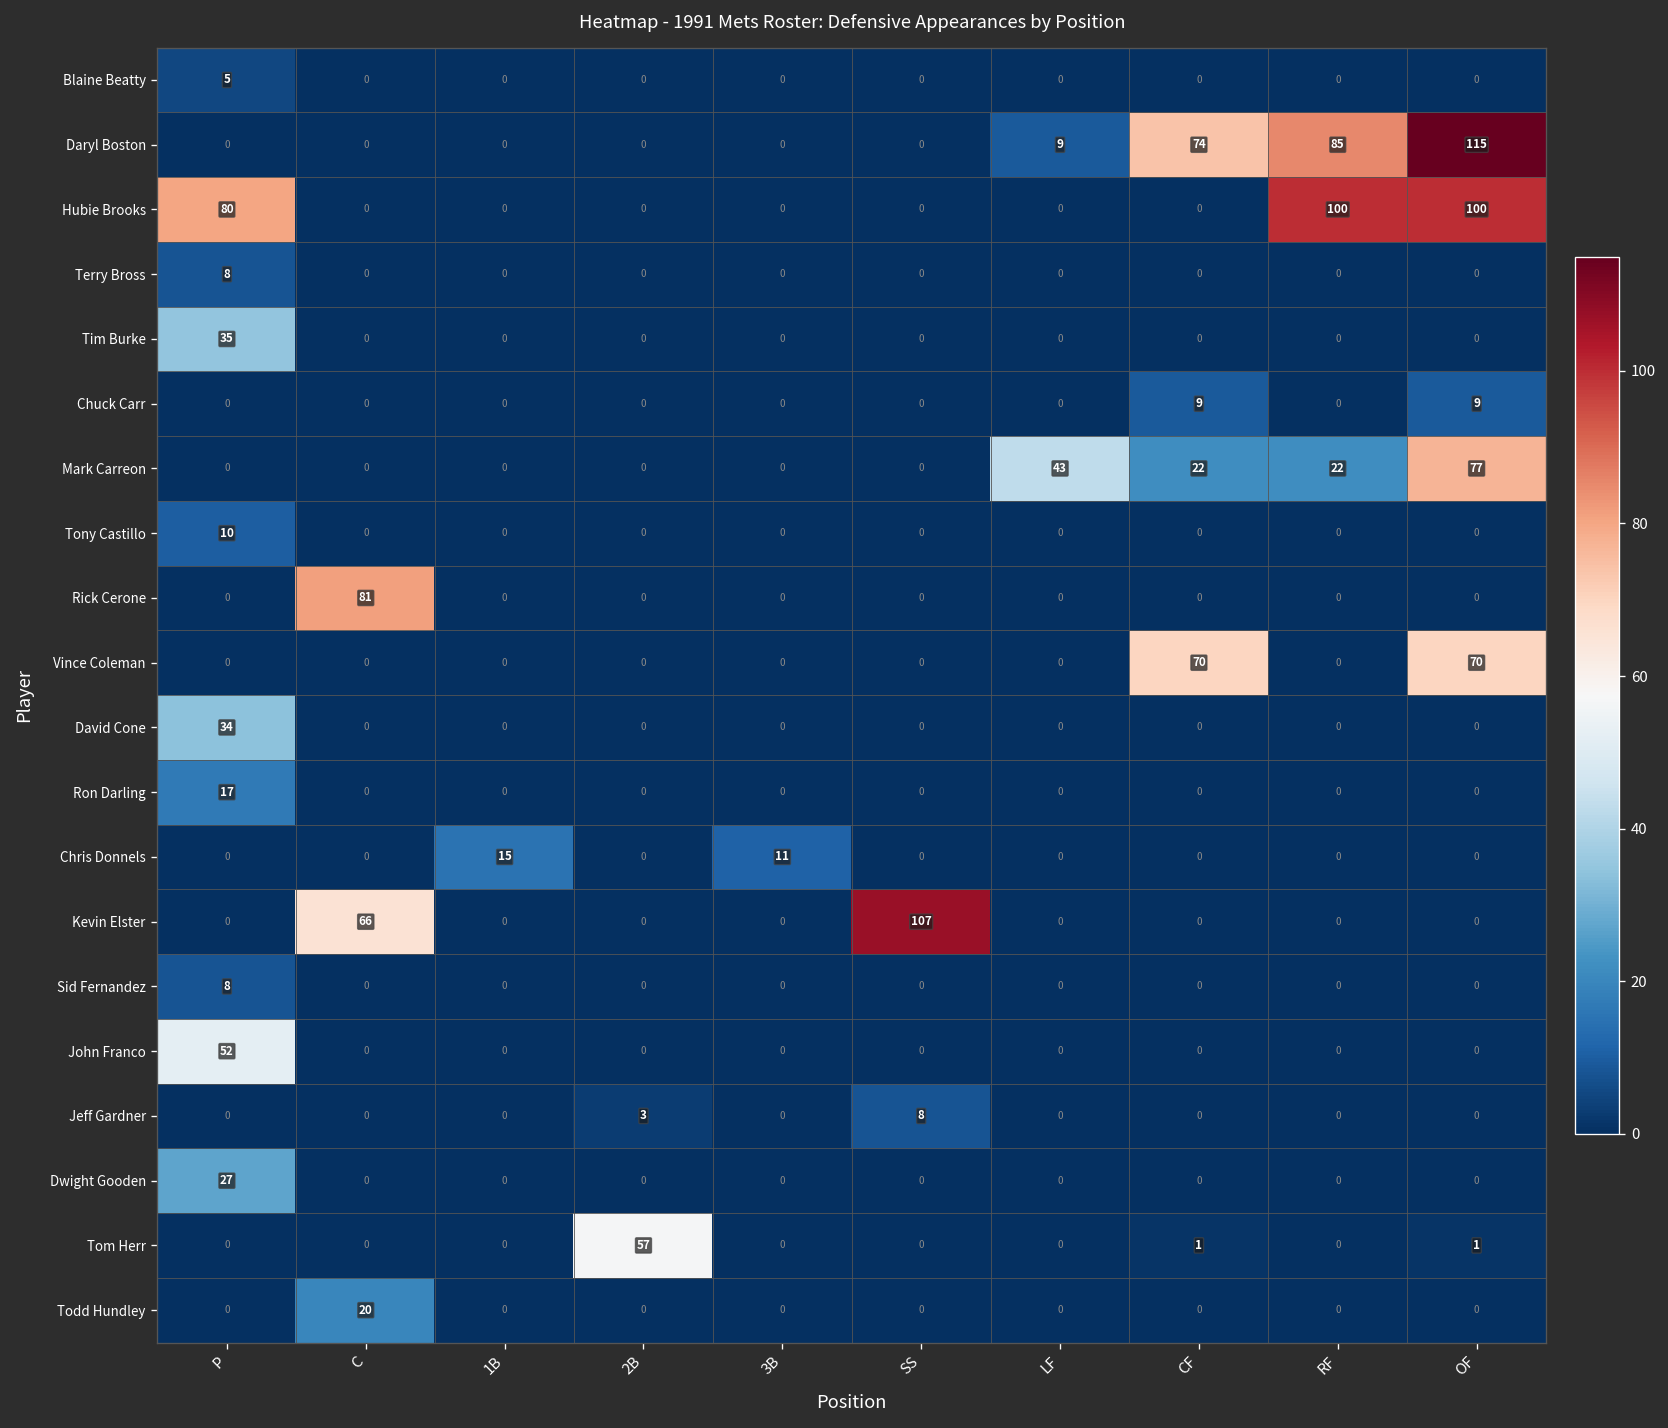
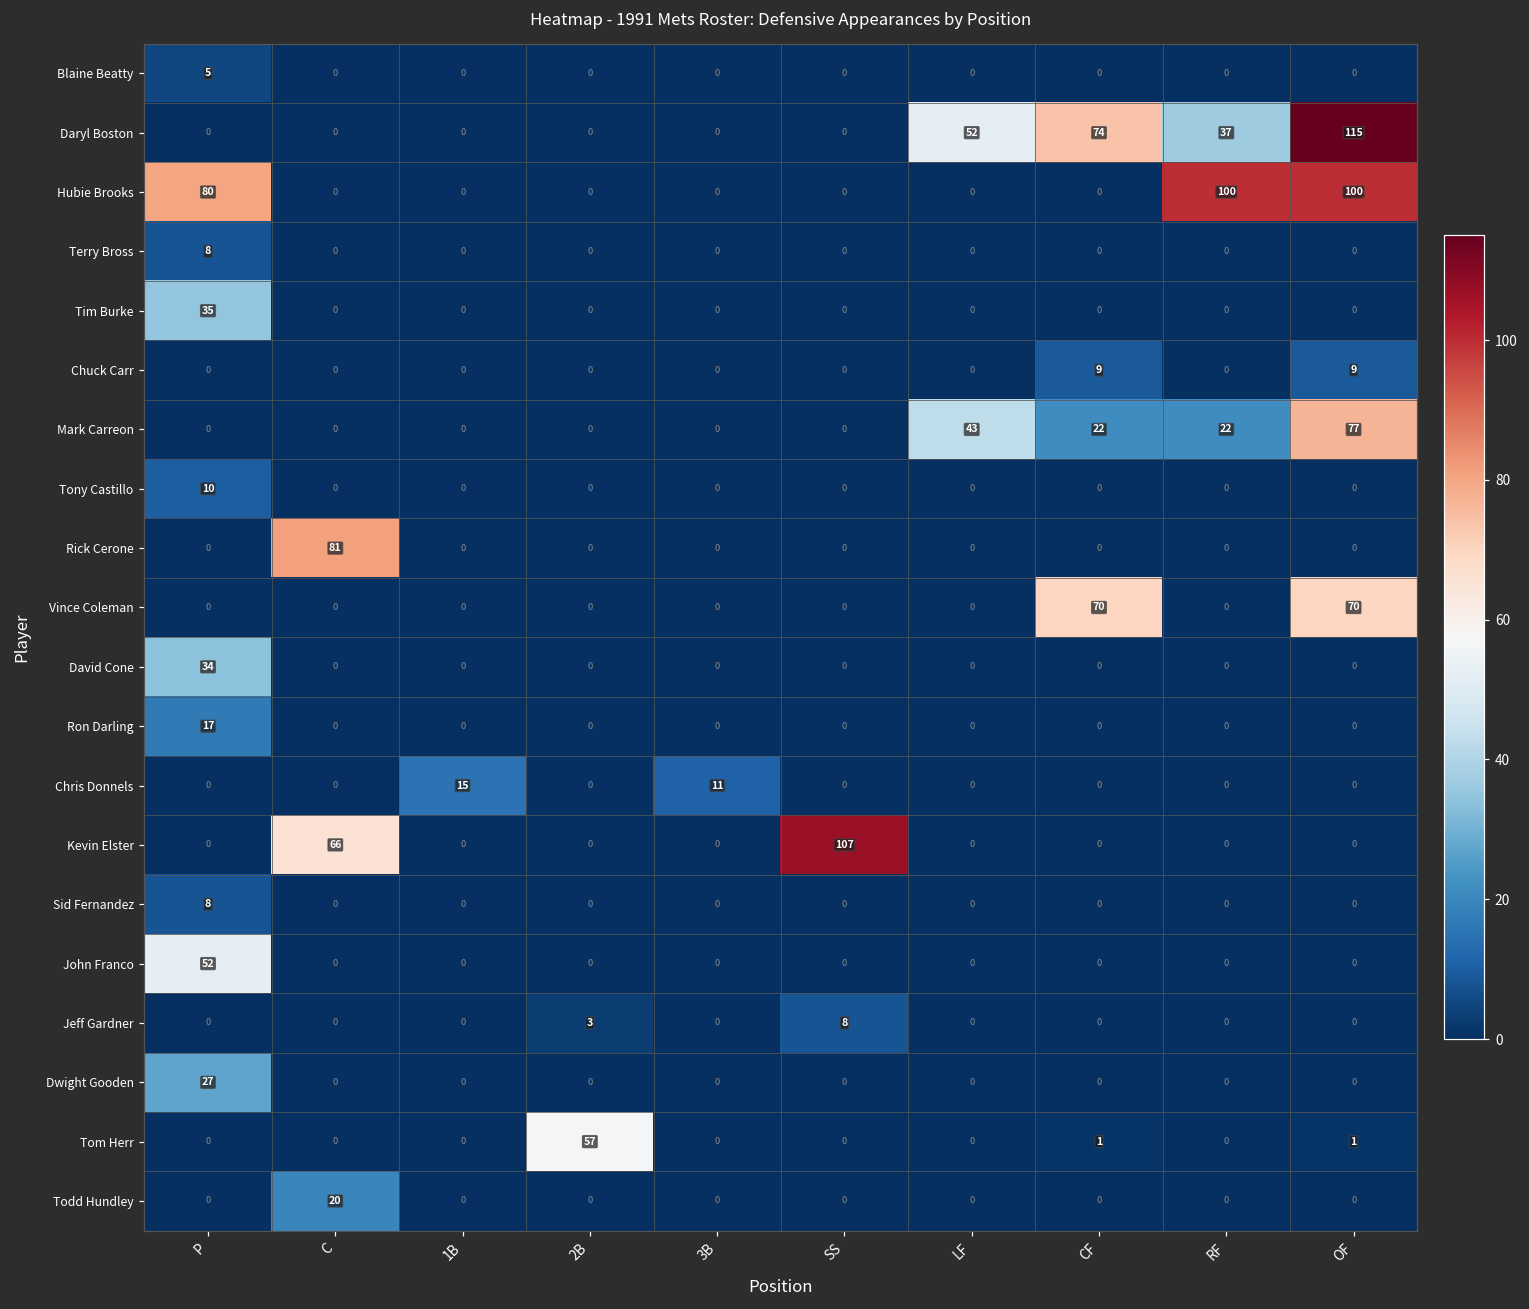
Daryl Boston, LF: 9 -> 52
Daryl Boston, RF: 85 -> 37
